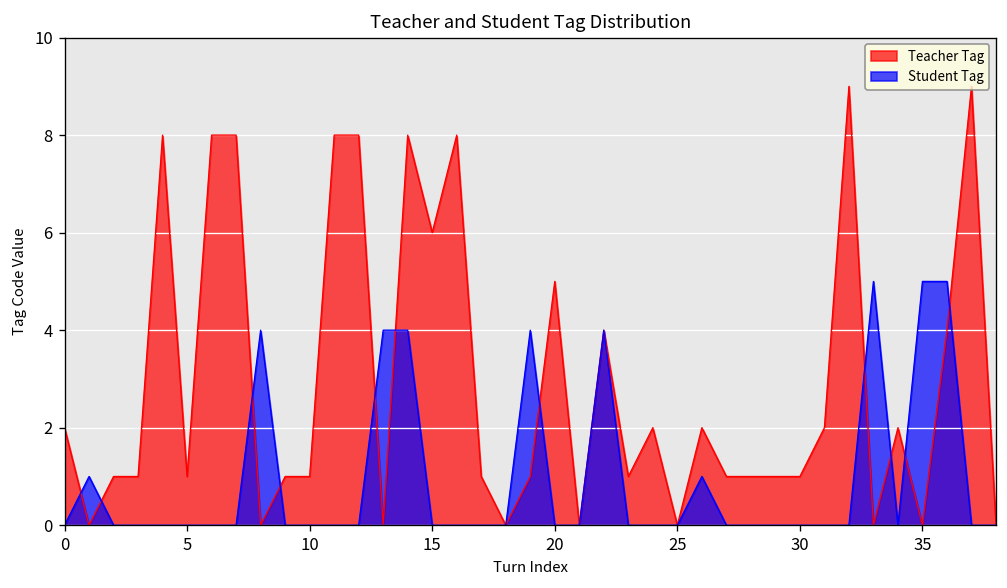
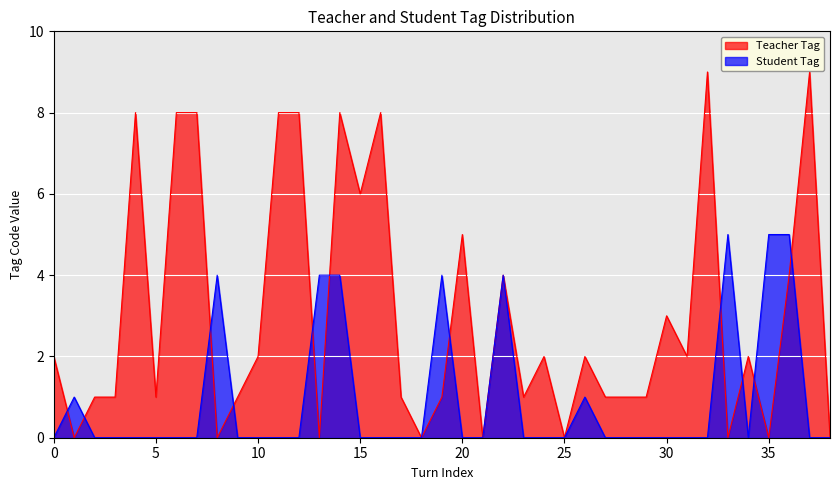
Teacher Tag, 10: 1 -> 2
Teacher Tag, 30: 1 -> 3
